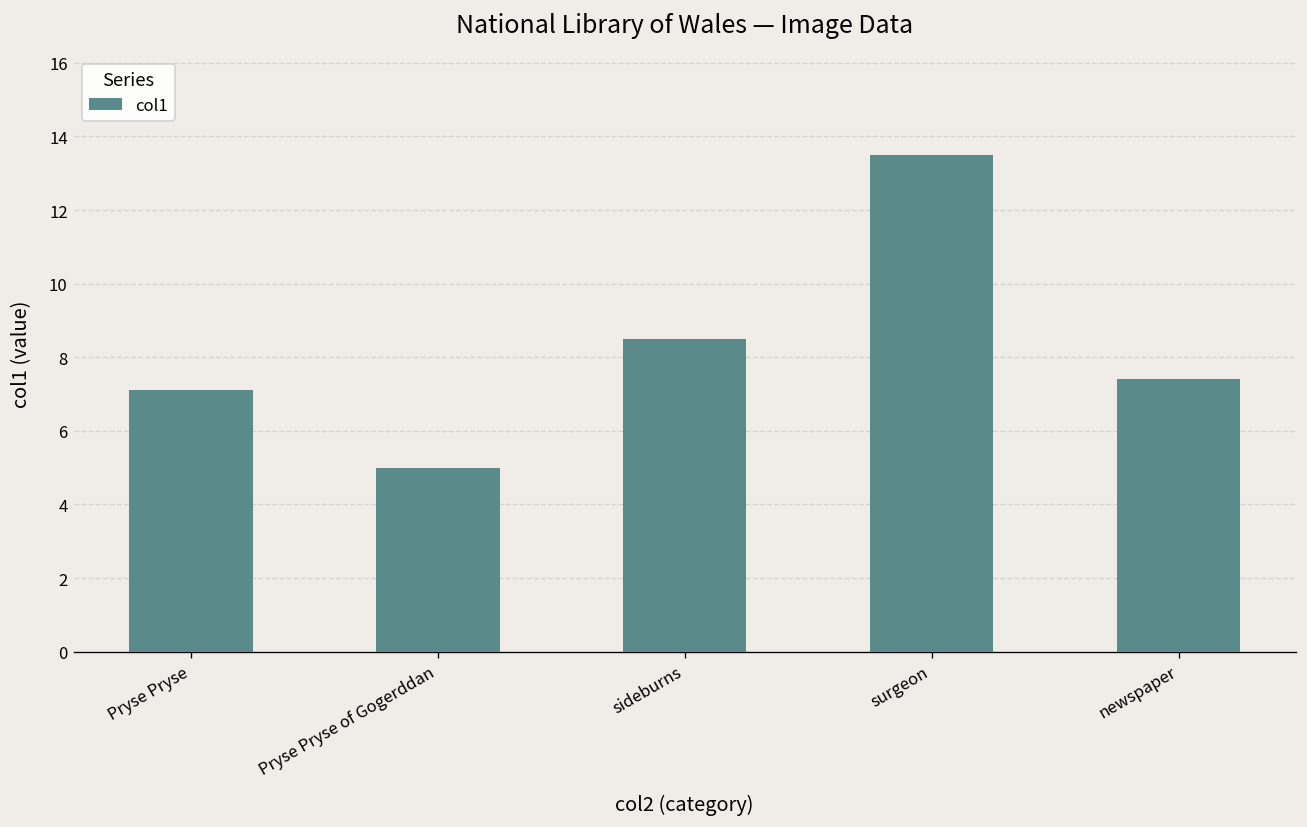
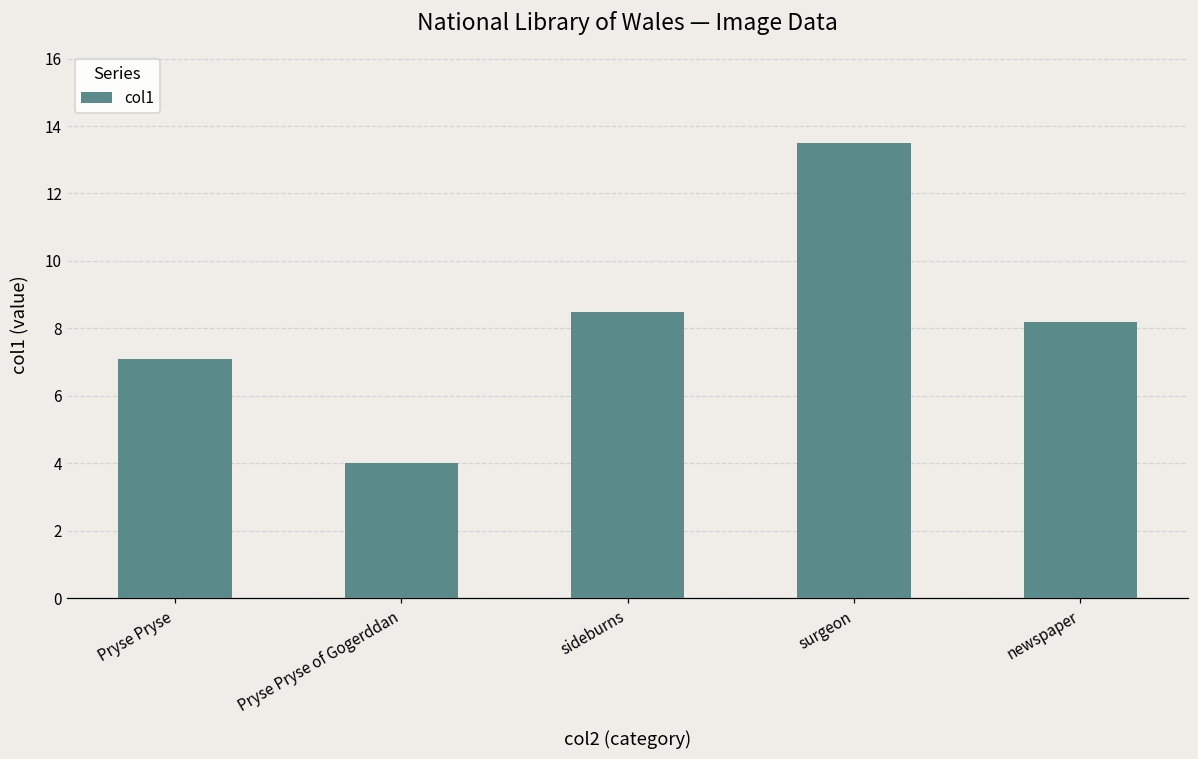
Pryse Pryse of Gogerddan: 5 -> 4
newspaper: 7.4 -> 8.2
